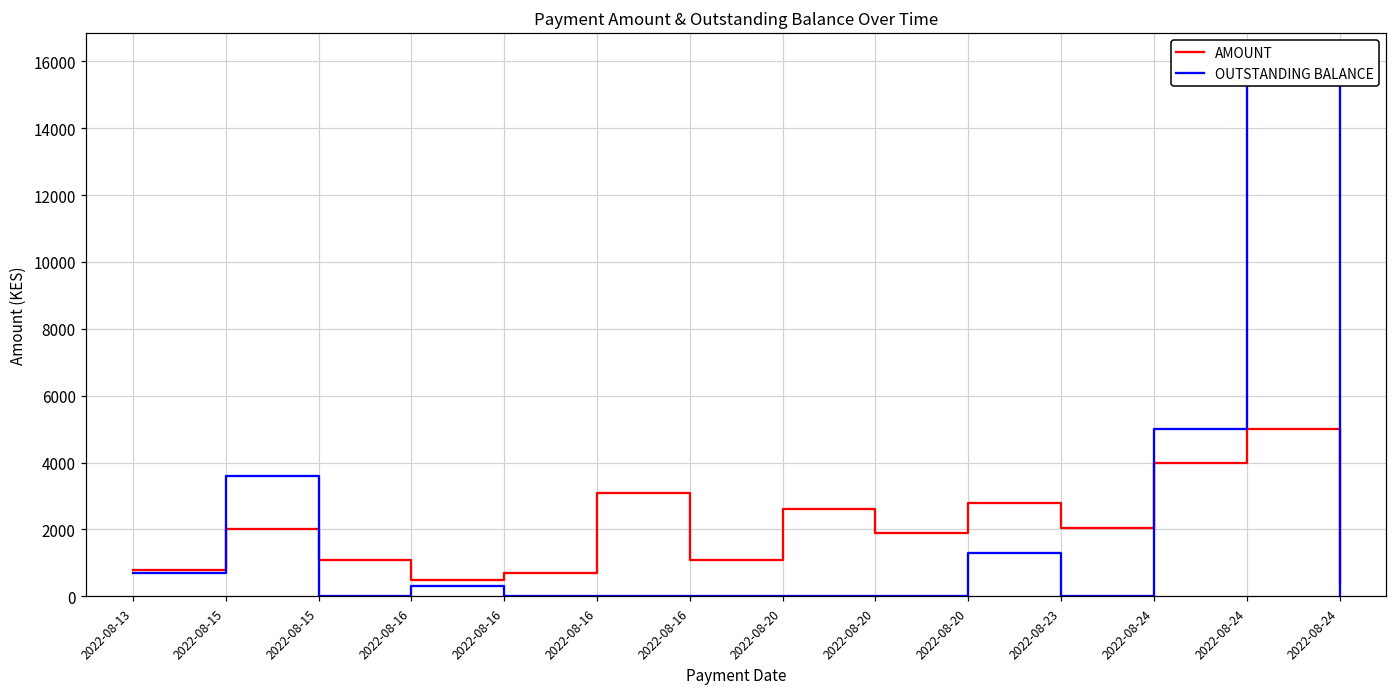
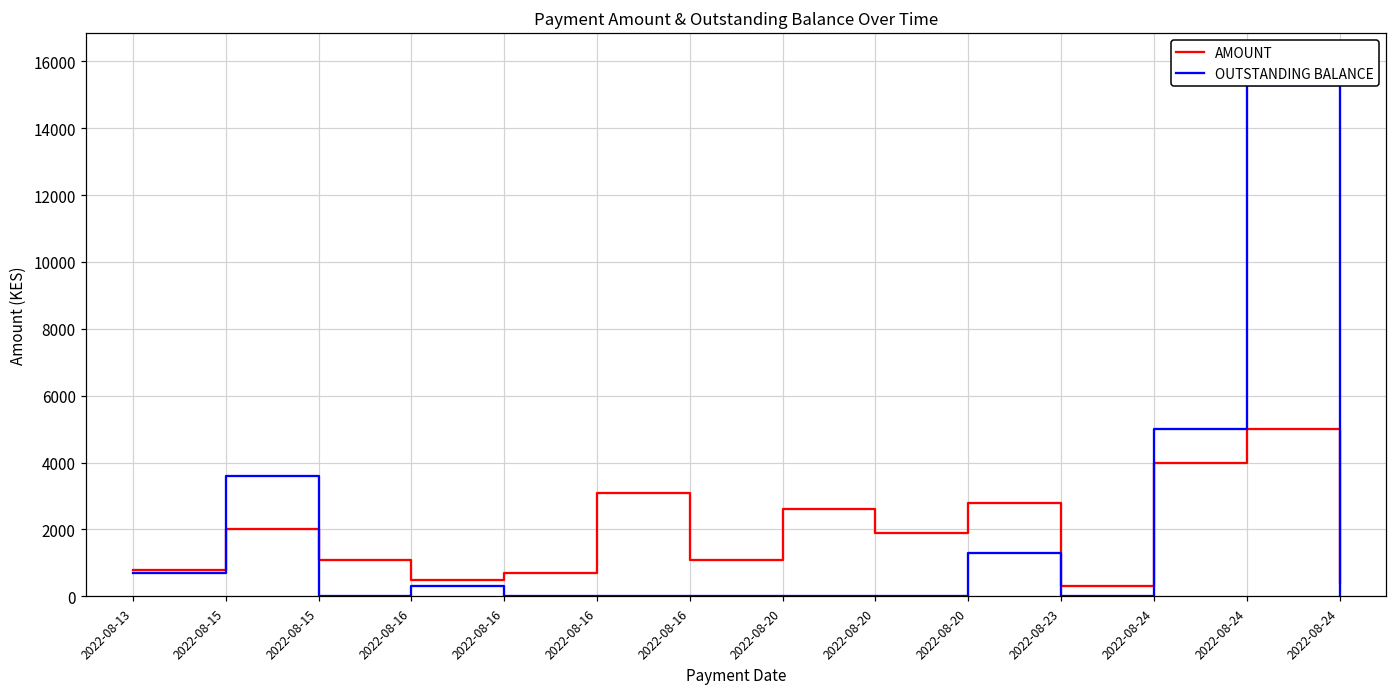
AMOUNT, 2022-08-23: 2000 -> 300
